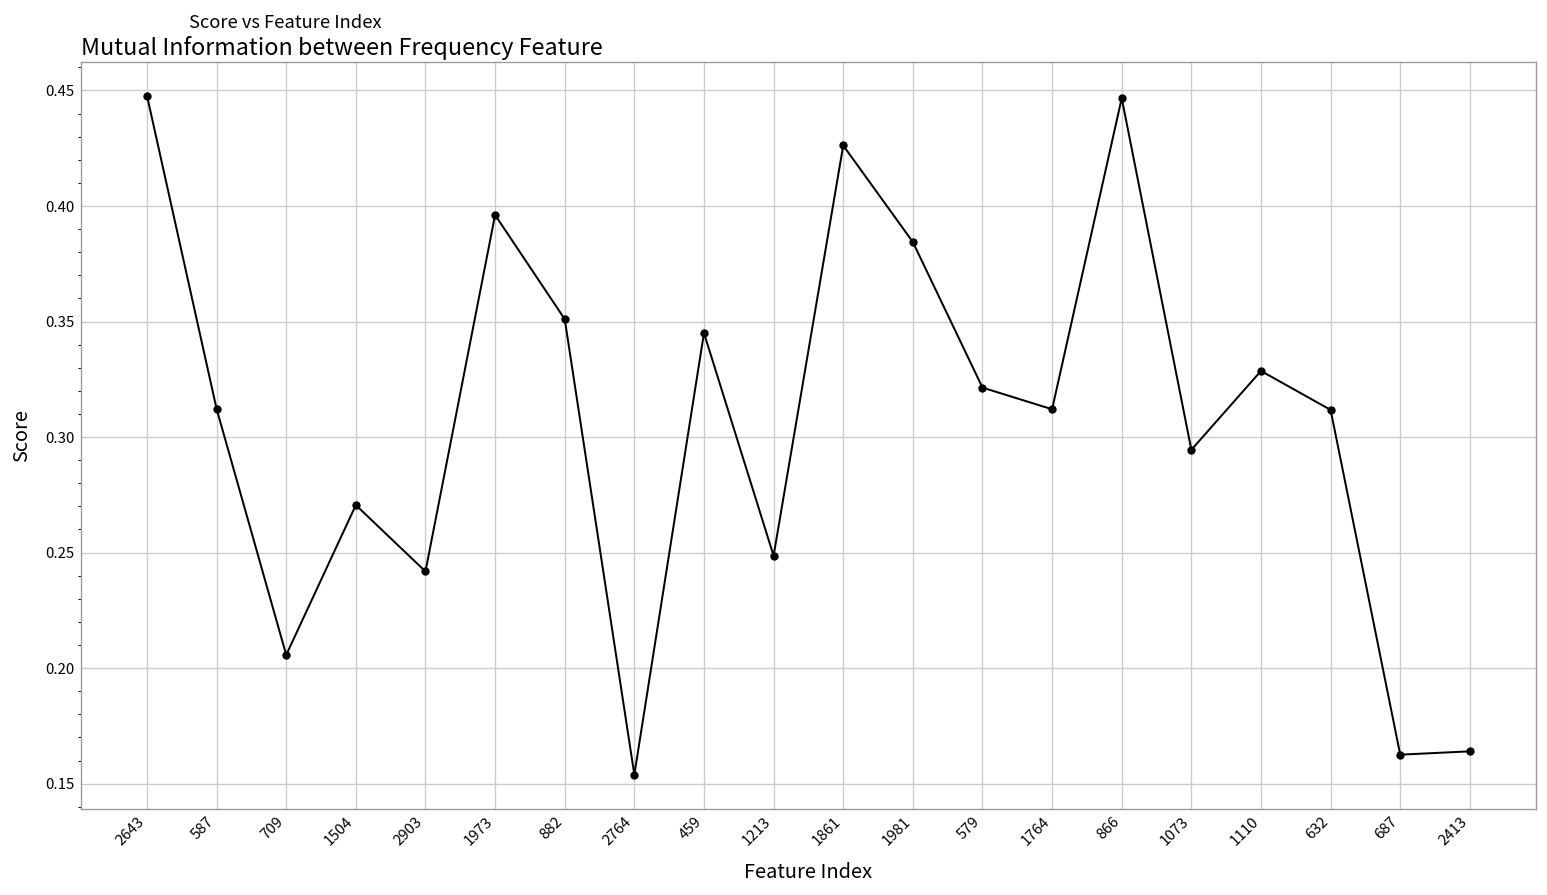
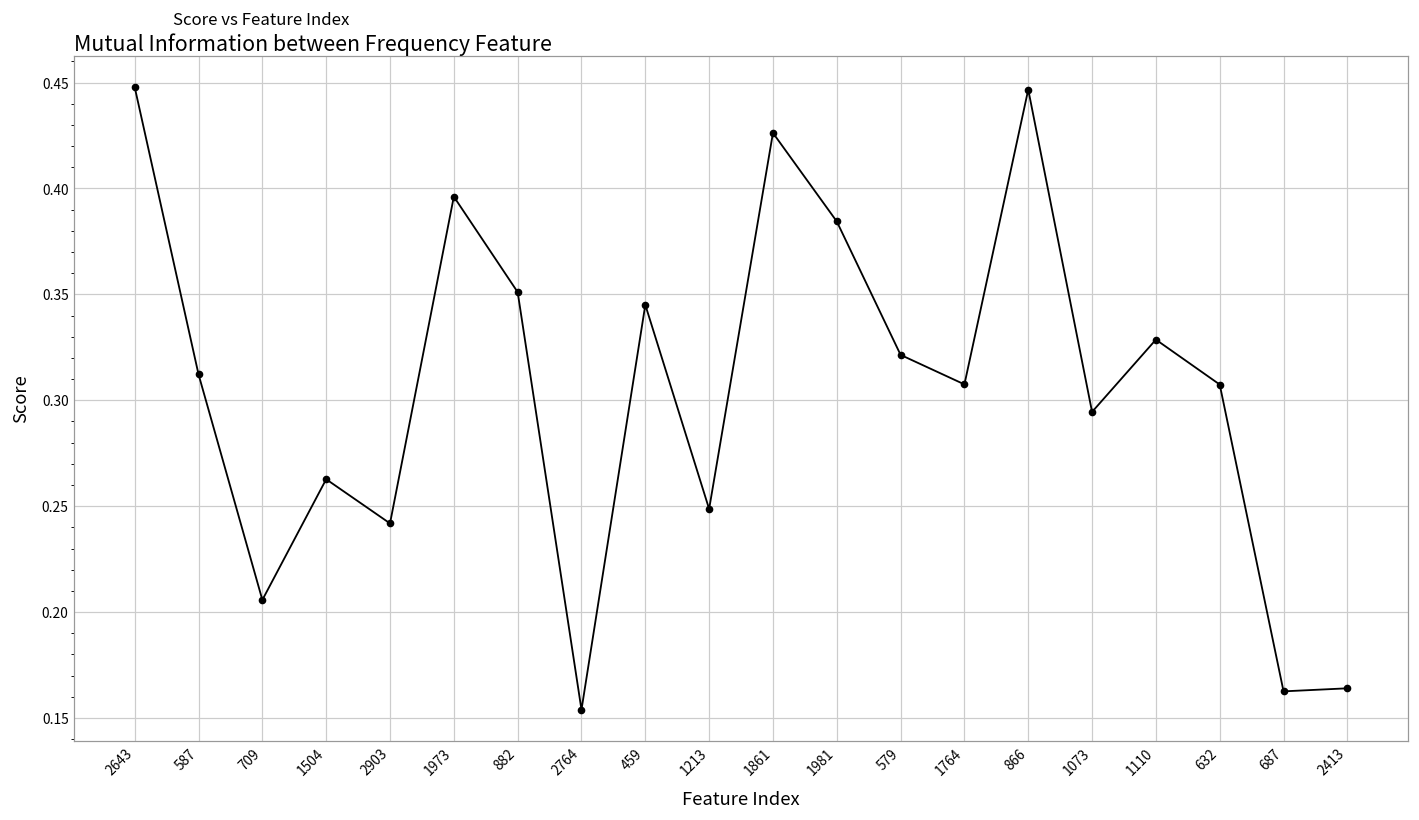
1504: 0.271 -> 0.263
1764: 0.312 -> 0.307
632: 0.312 -> 0.307
